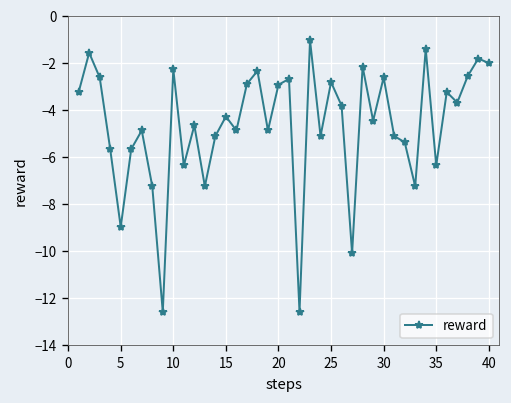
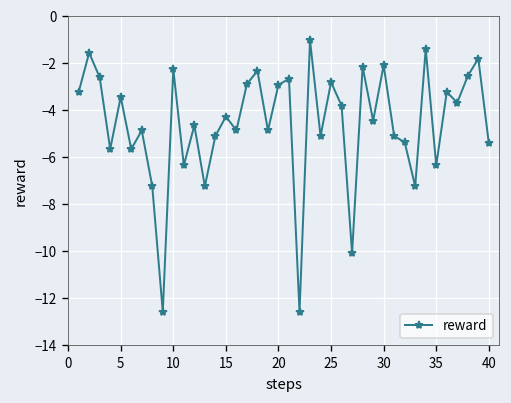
5: -9.0 -> -3.4
30: -2.6 -> -2.1
40: -2.0 -> -5.4
